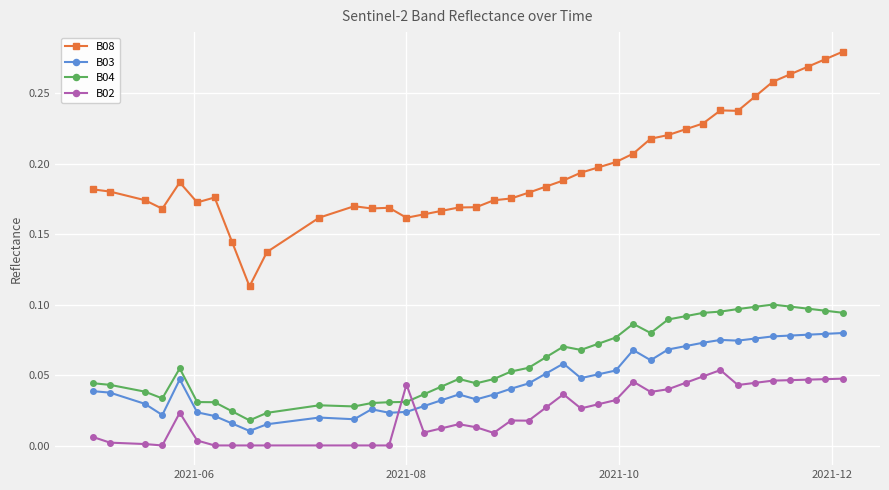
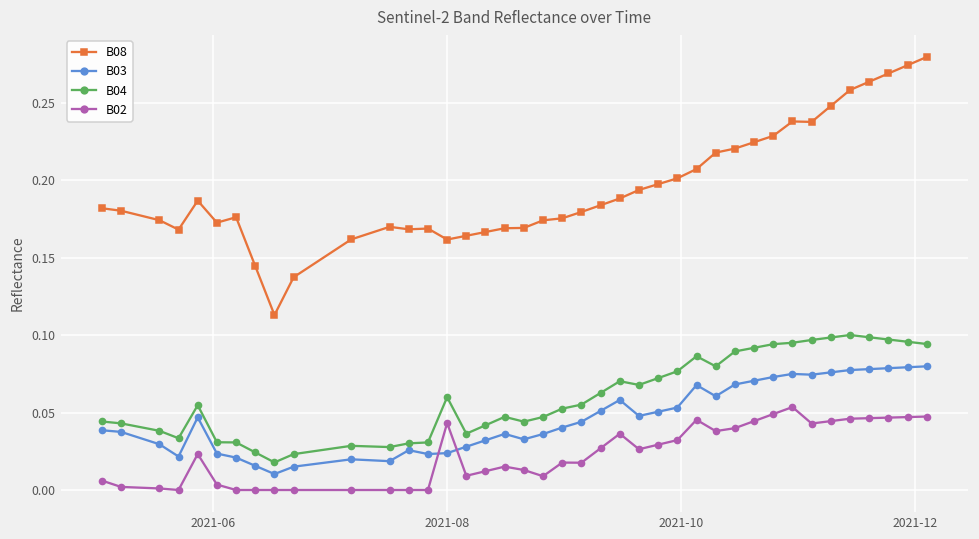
B04, 2021-08: 0.031 -> 0.060
